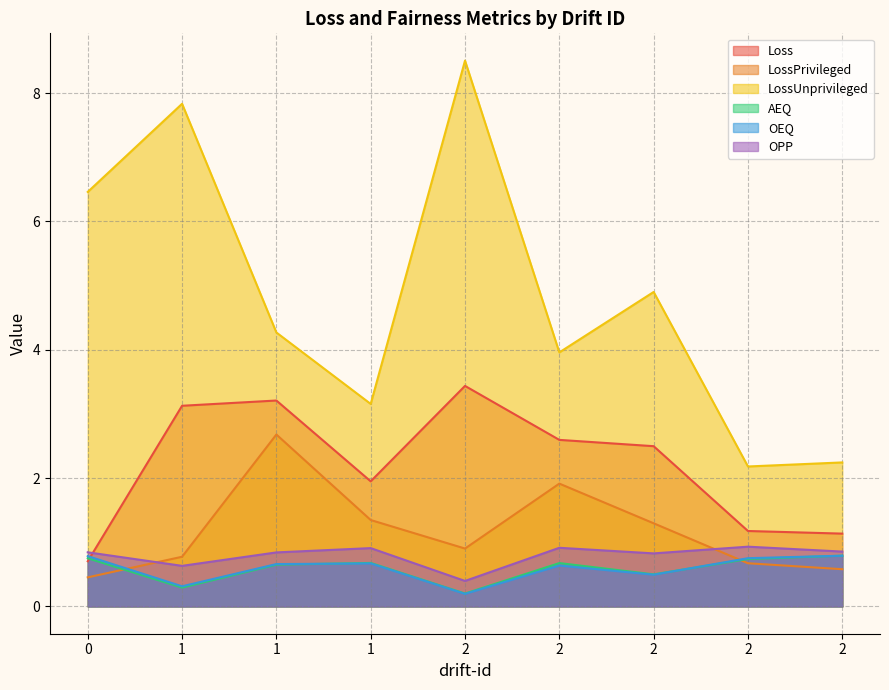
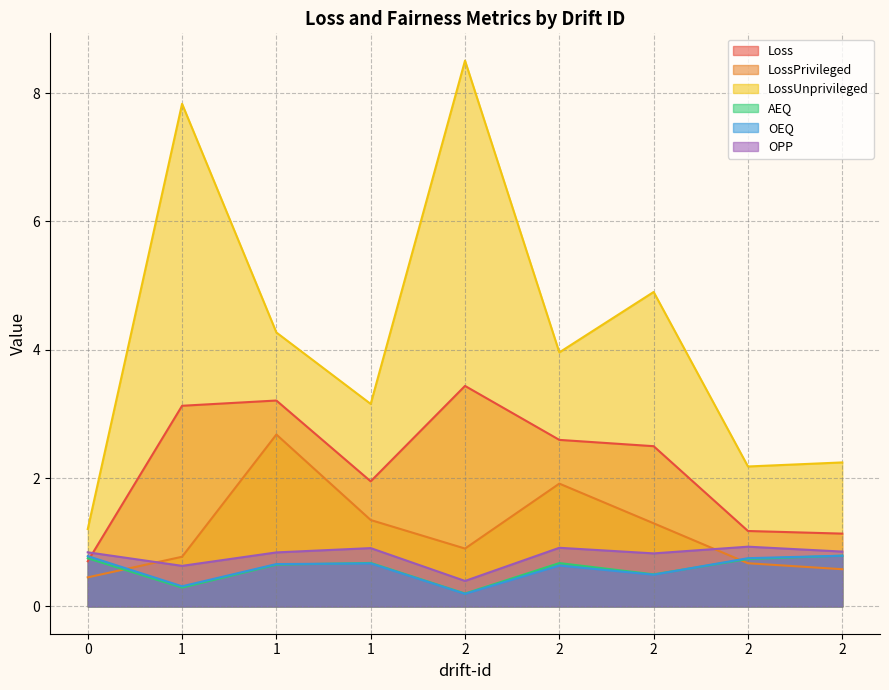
LossUnprivileged, 0: 6.5 -> 1.2
